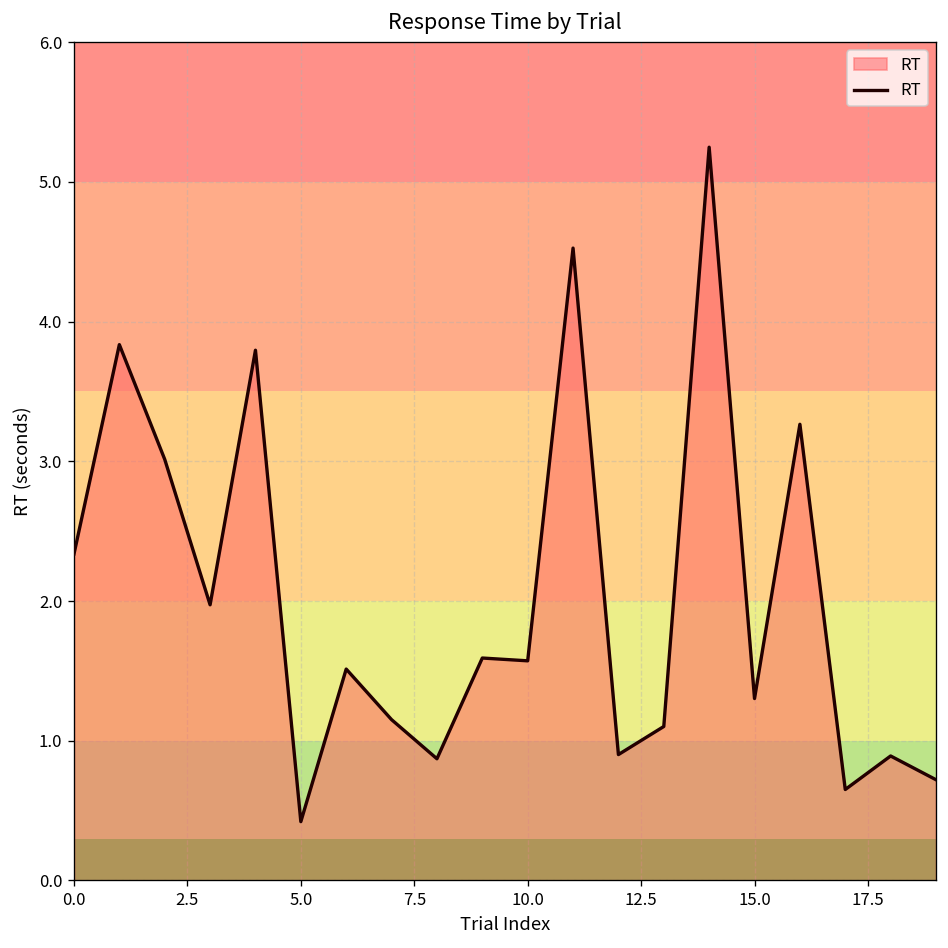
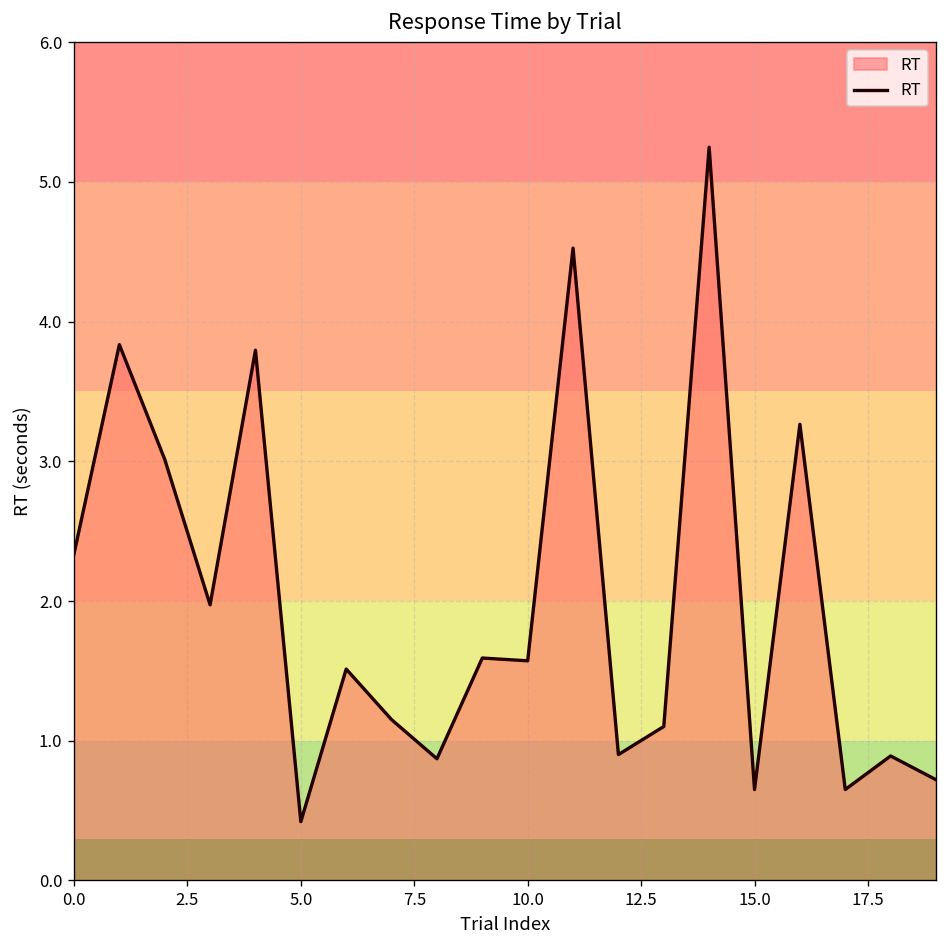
15.0: 1.30 -> 0.65
